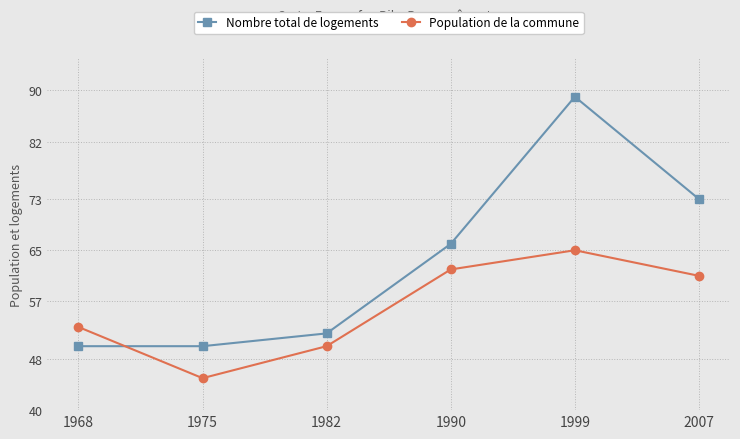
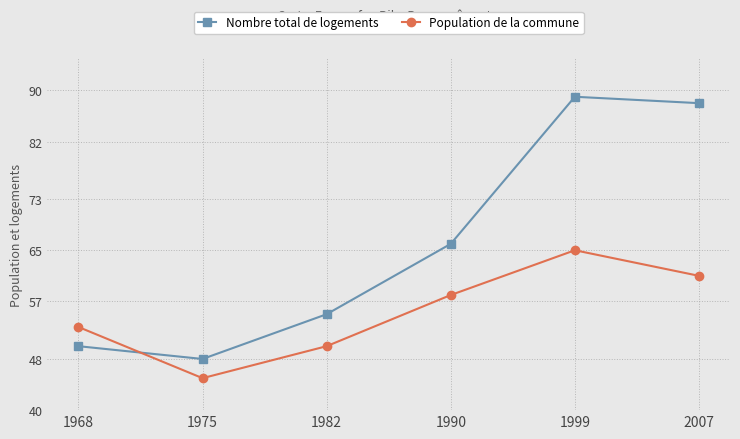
Nombre total de logements, 1975: 50 -> 48
Nombre total de logements, 1982: 52 -> 55
Population de la commune, 1990: 62 -> 58
Nombre total de logements, 2007: 73 -> 88
